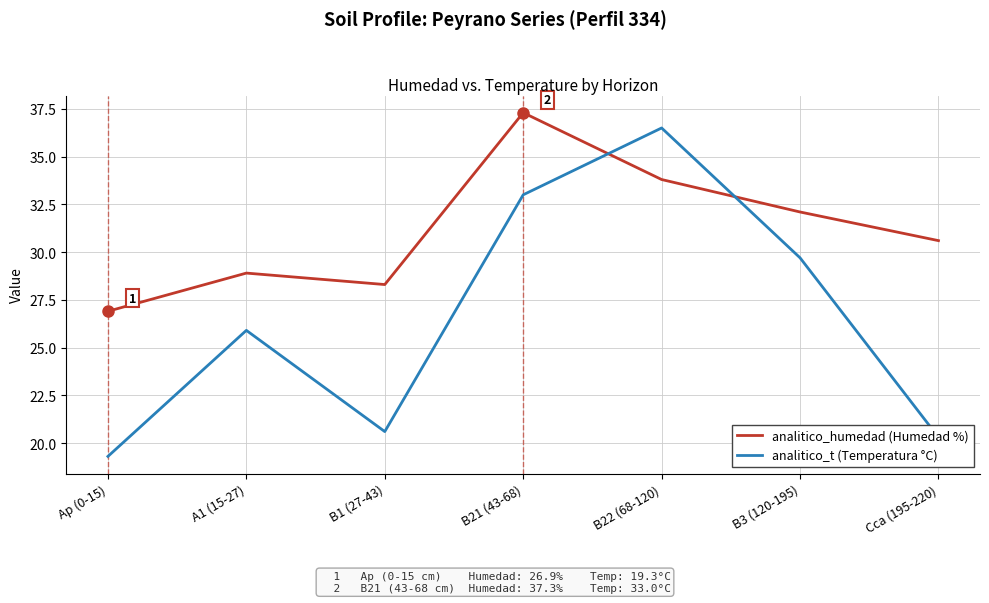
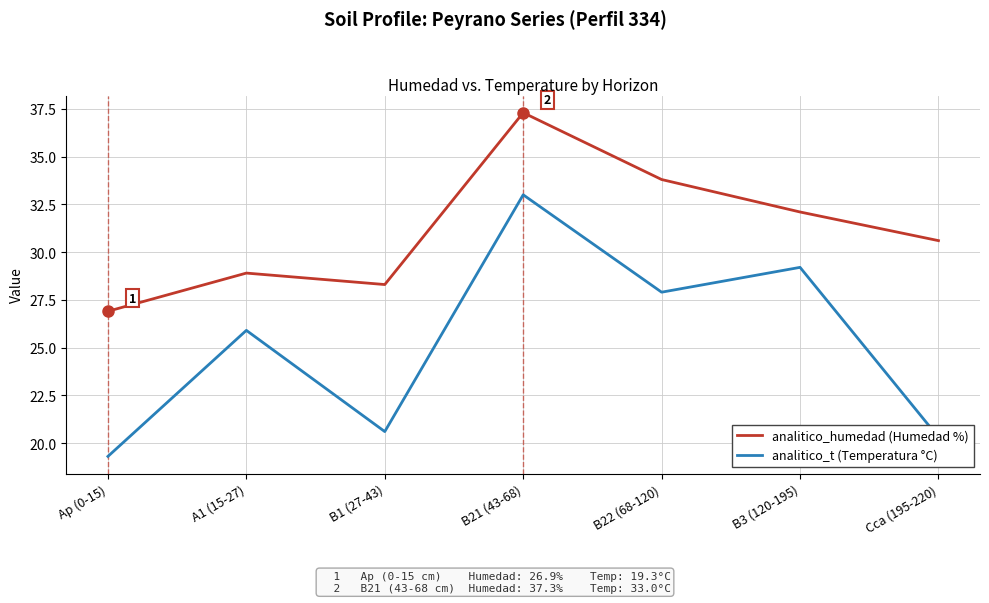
analitico_t (Temperatura °C), B22 (68-120): 36.5 -> 27.9
analitico_t (Temperatura °C), B3 (120-195): 29.7 -> 29.2
